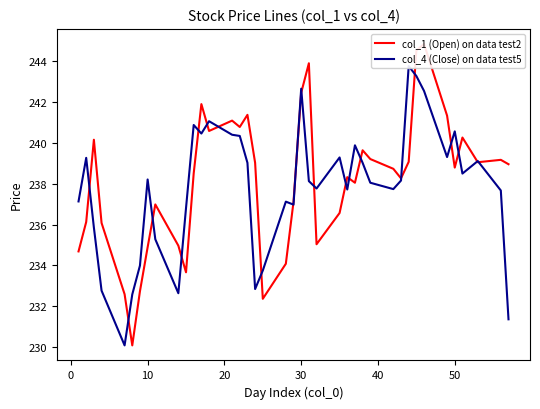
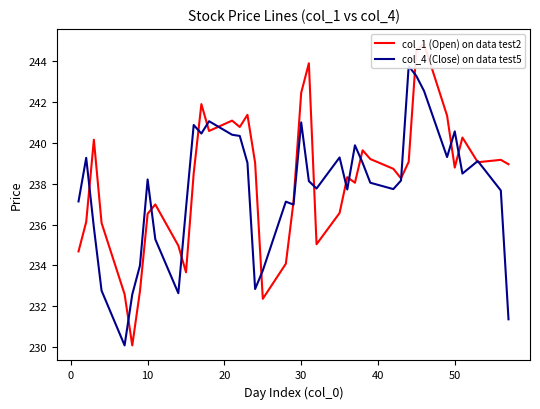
col_1 (Open) on data test2, 10: 234.9 -> 236.5
col_4 (Close) on data test5, 30: 242.7 -> 241.0
